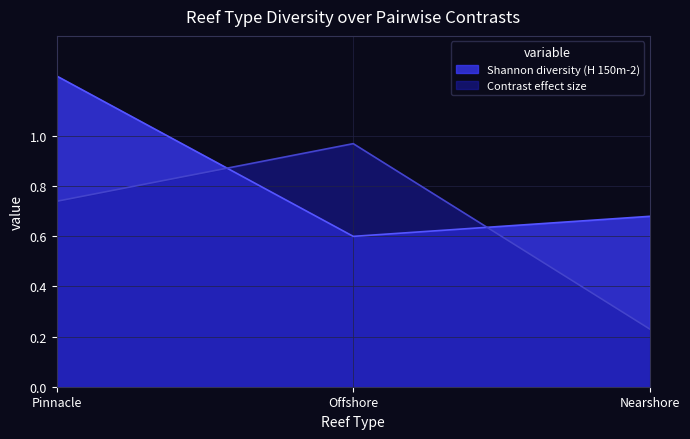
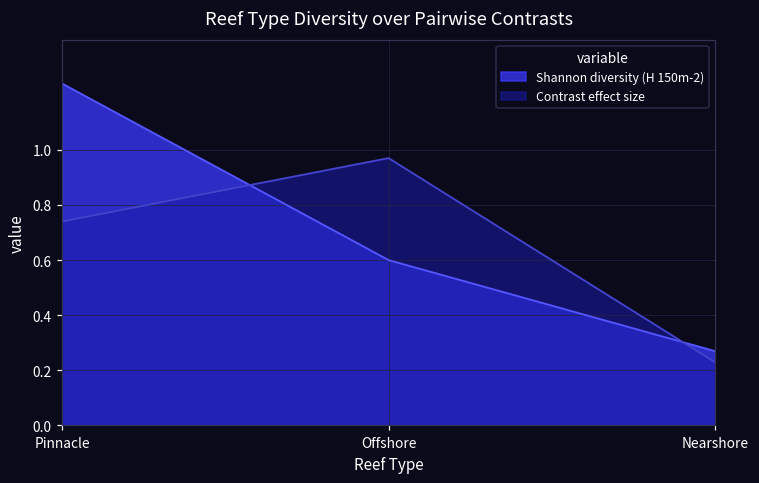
Shannon diversity (H 150m-2), Nearshore: 0.68 -> 0.27
